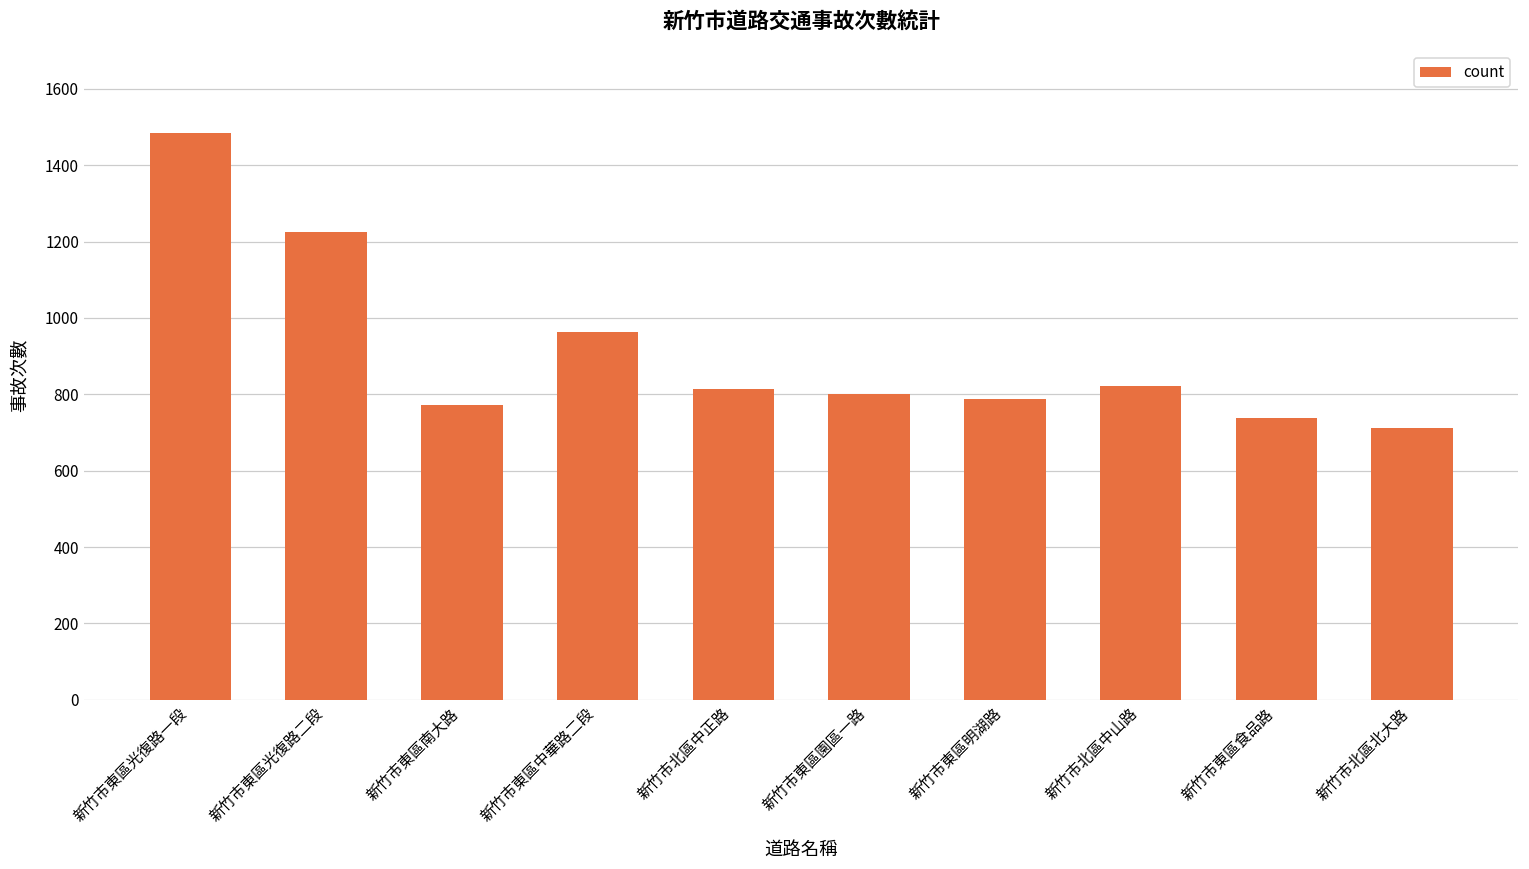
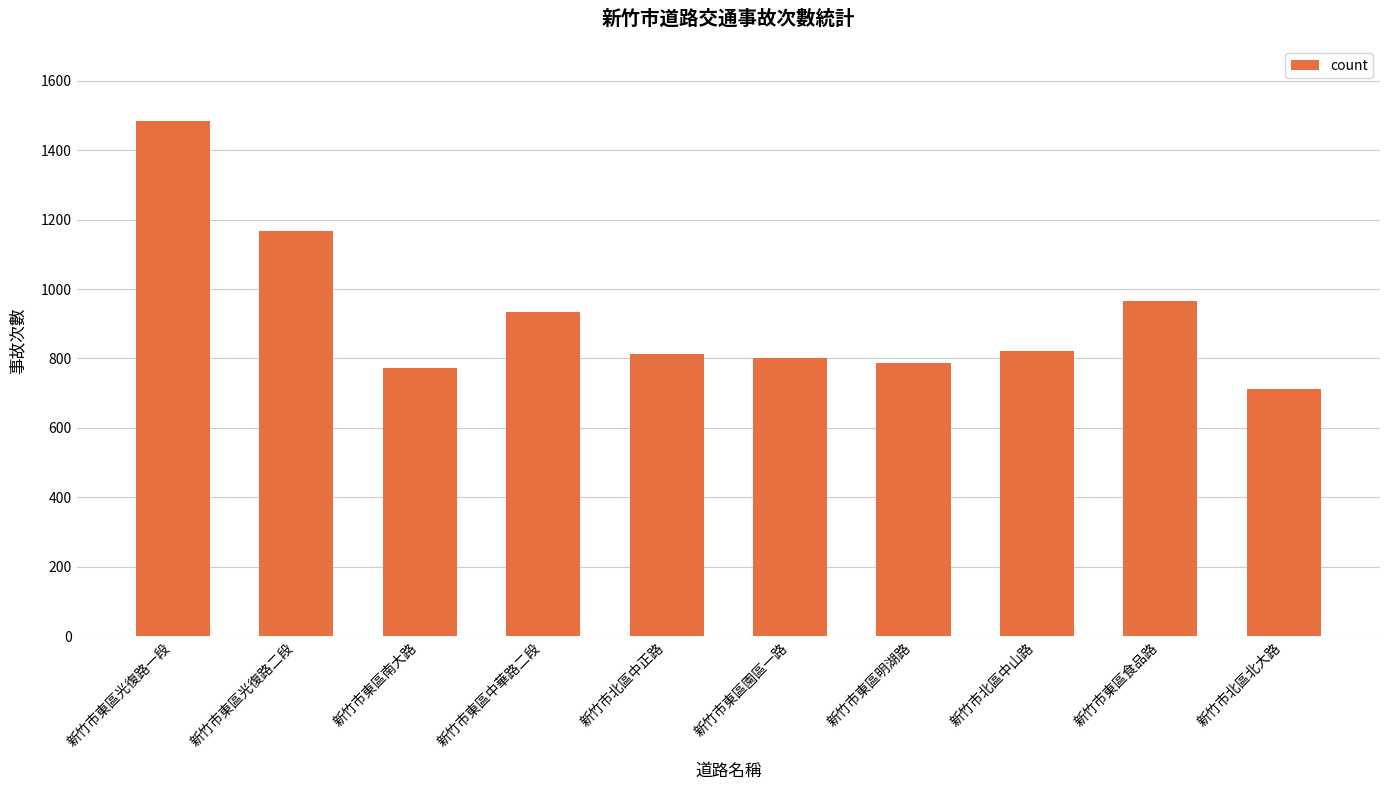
新竹市東區光復路二段: 1220 -> 1170
新竹市東區中華路二段: 960 -> 930
新竹市東區食品路: 740 -> 970
